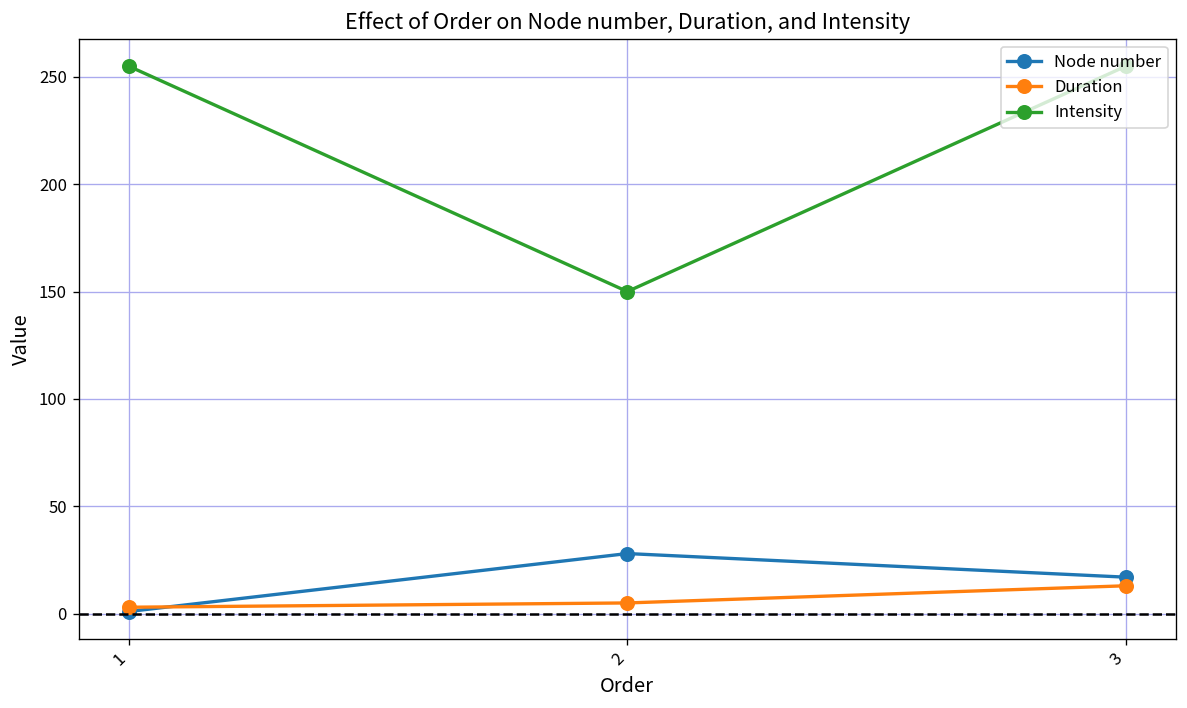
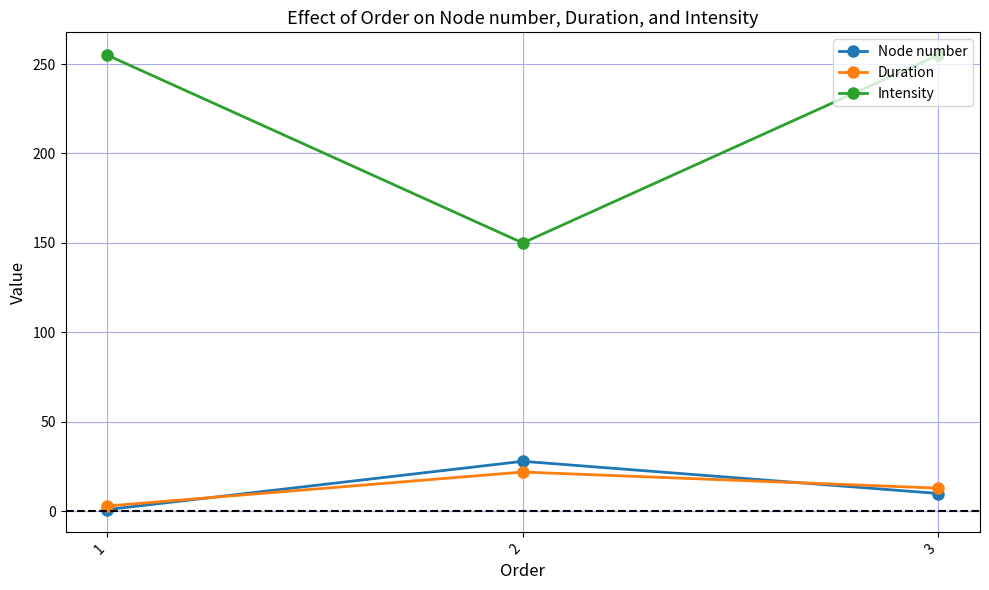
Duration, 2: 5 -> 22
Node number, 3: 17 -> 10
